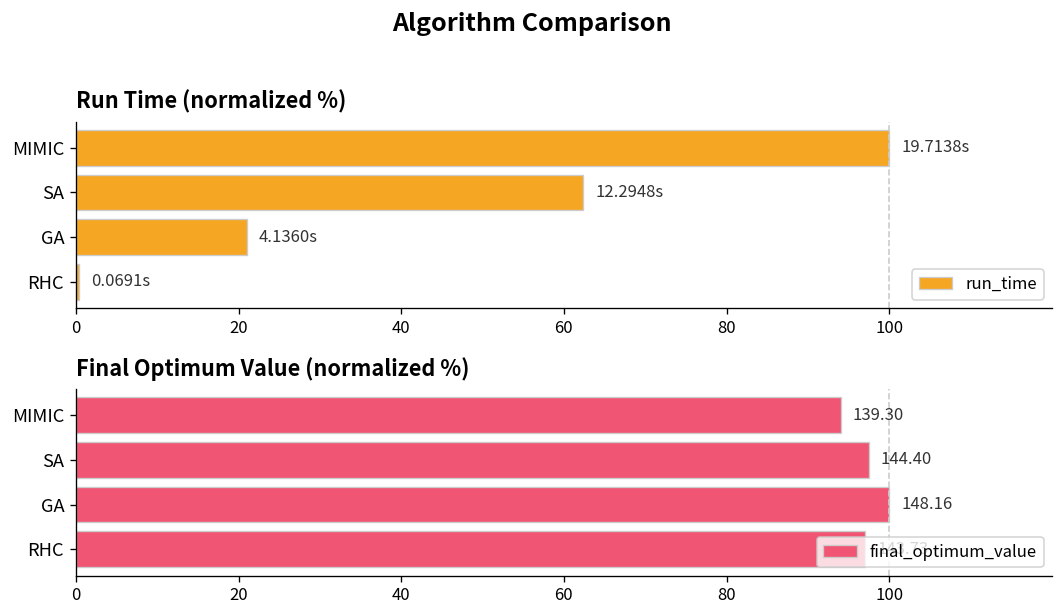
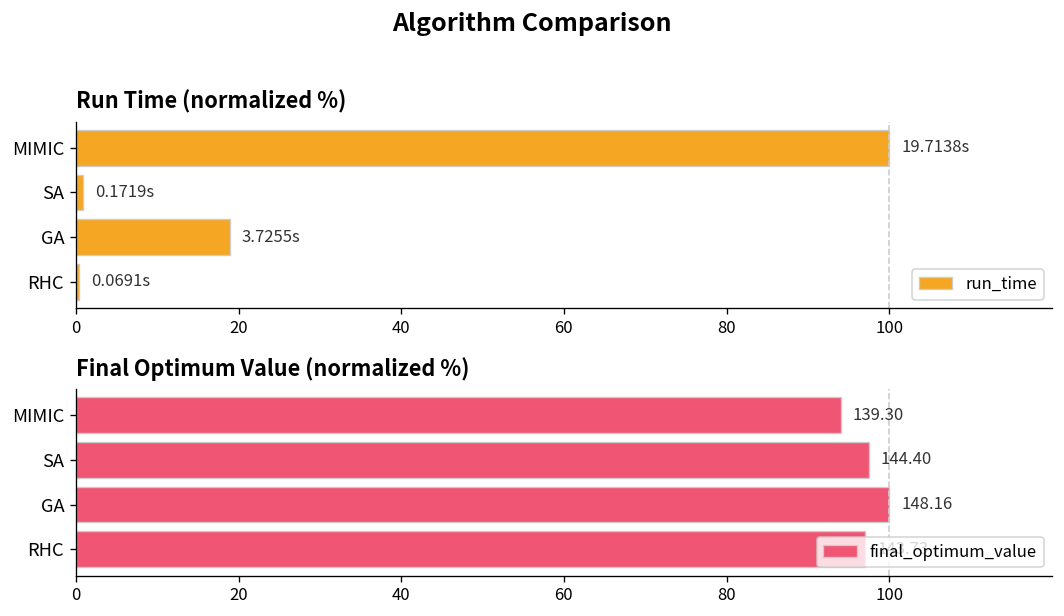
Run Time (normalized %), SA: 12.2948s -> 0.1719s
Run Time (normalized %), GA: 4.1360s -> 3.7255s
